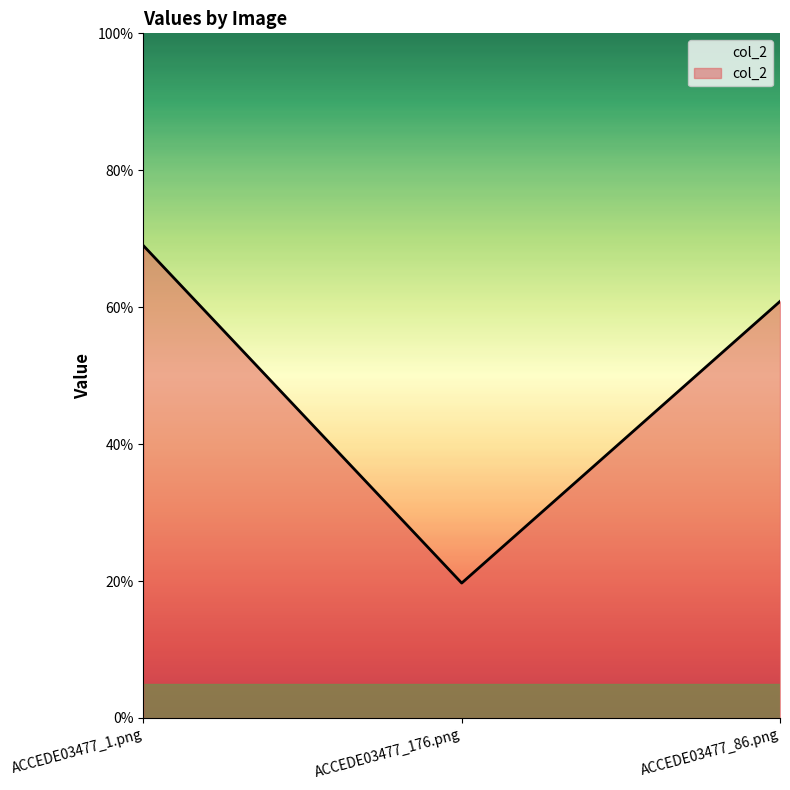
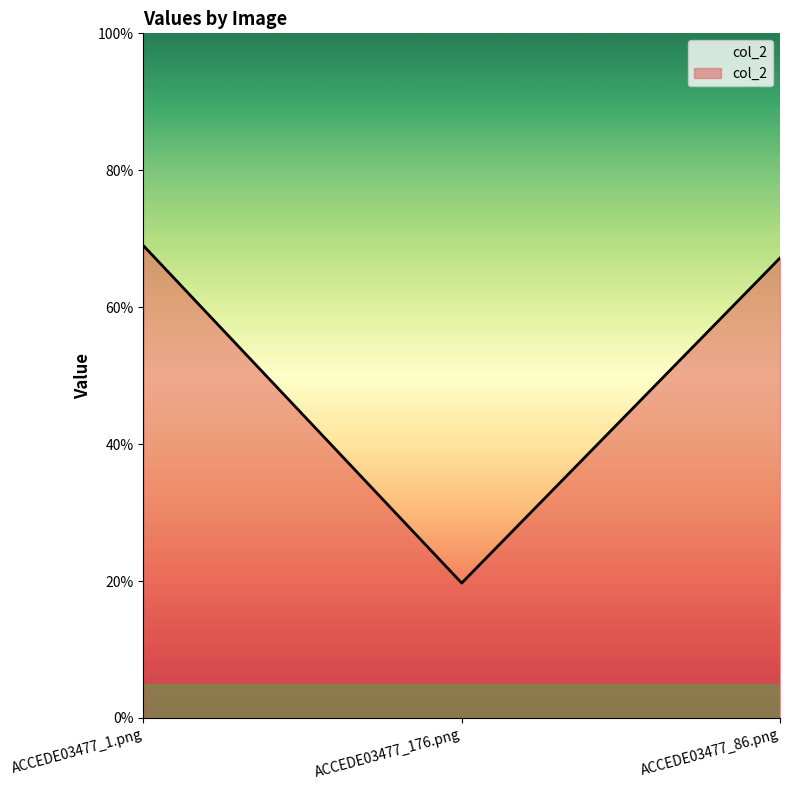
ACCEDE03477_86.png: 61% -> 67%
